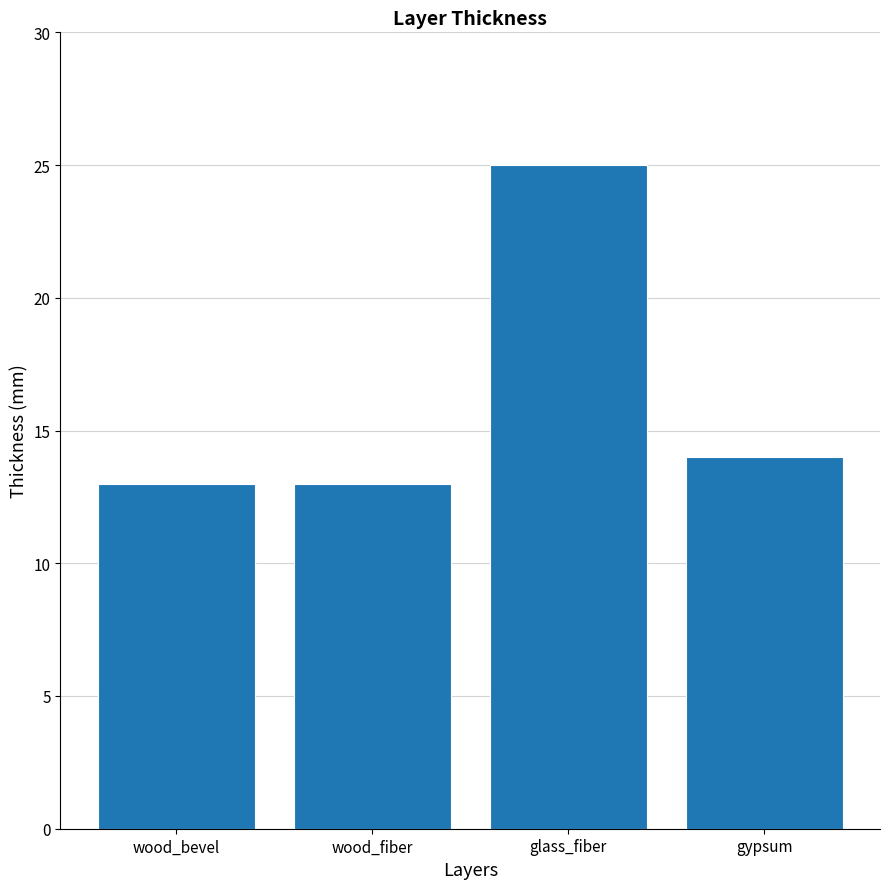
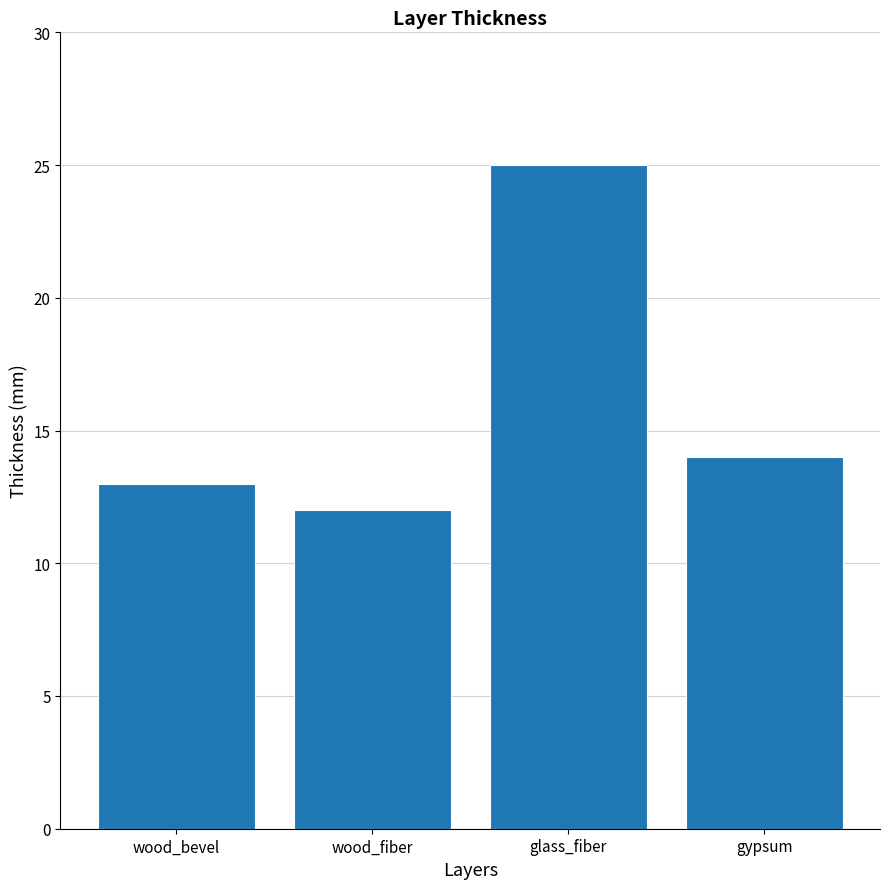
wood_fiber: 13 -> 12
